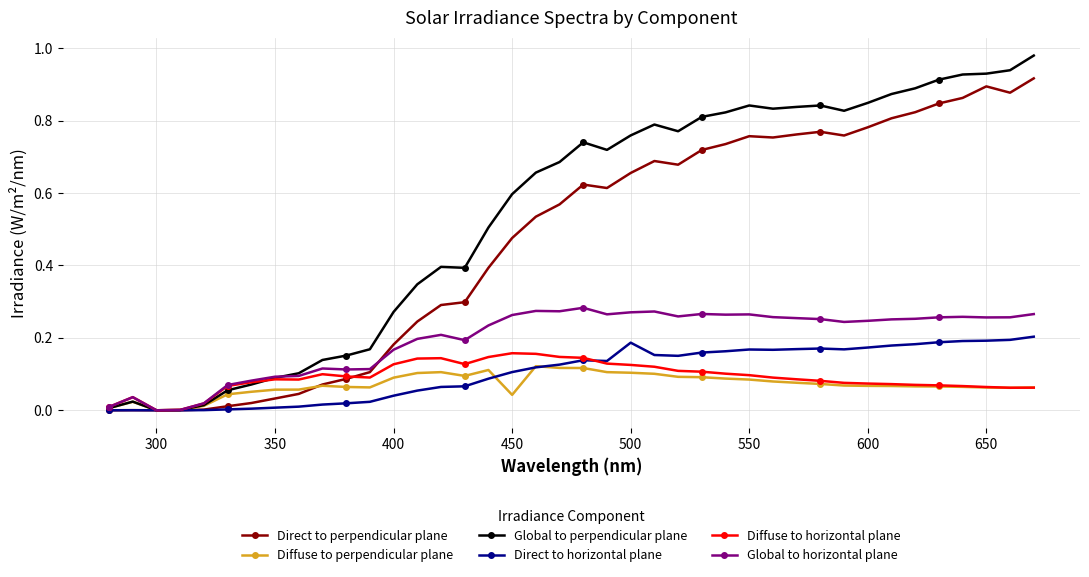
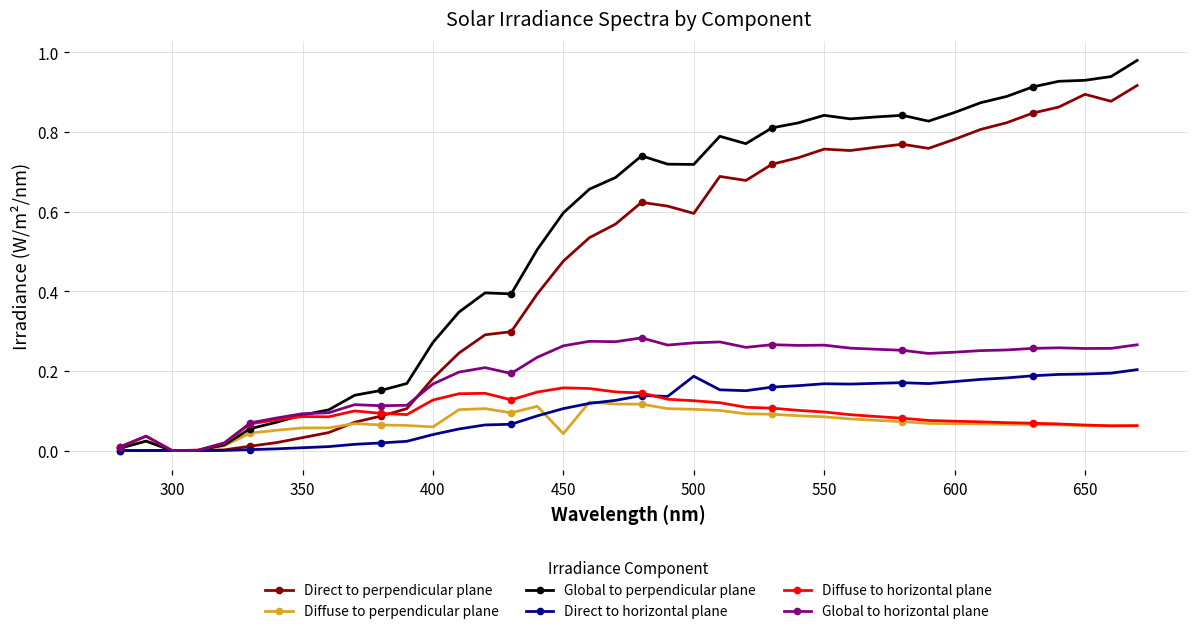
Diffuse to perpendicular plane, 400: 0.09 -> 0.06
Direct to perpendicular plane, 500: 0.66 -> 0.60
Global to perpendicular plane, 500: 0.76 -> 0.72
